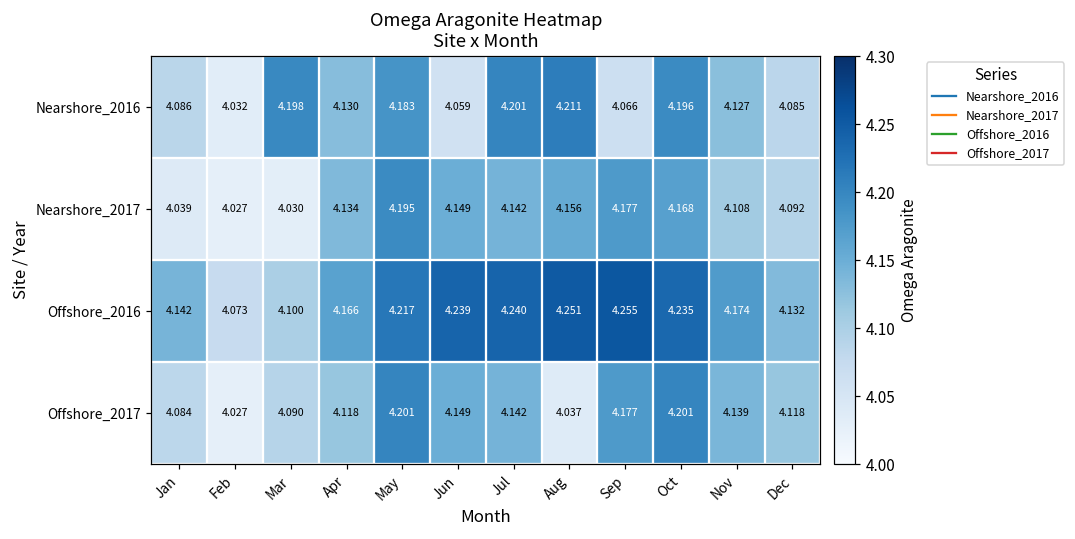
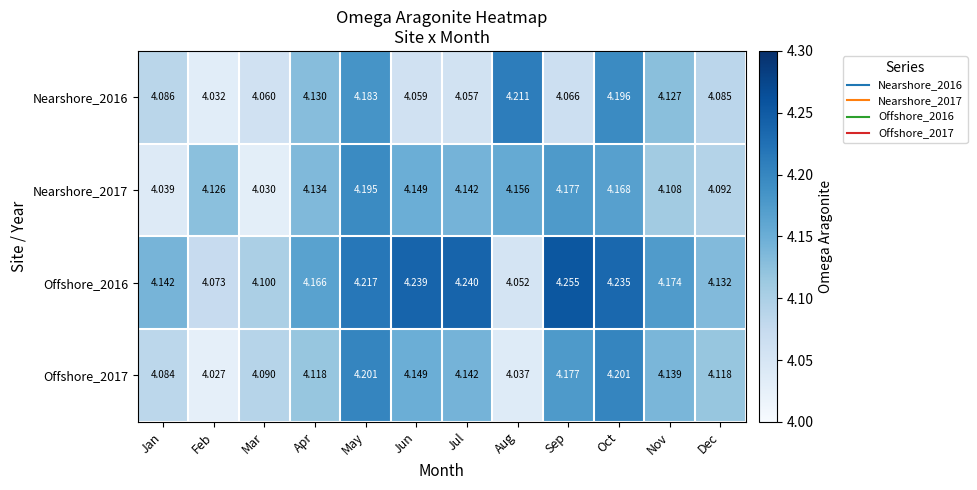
Nearshore_2016, Mar: 4.198 -> 4.060
Nearshore_2016, Jul: 4.201 -> 4.057
Nearshore_2017, Feb: 4.027 -> 4.126
Offshore_2016, Aug: 4.251 -> 4.052
